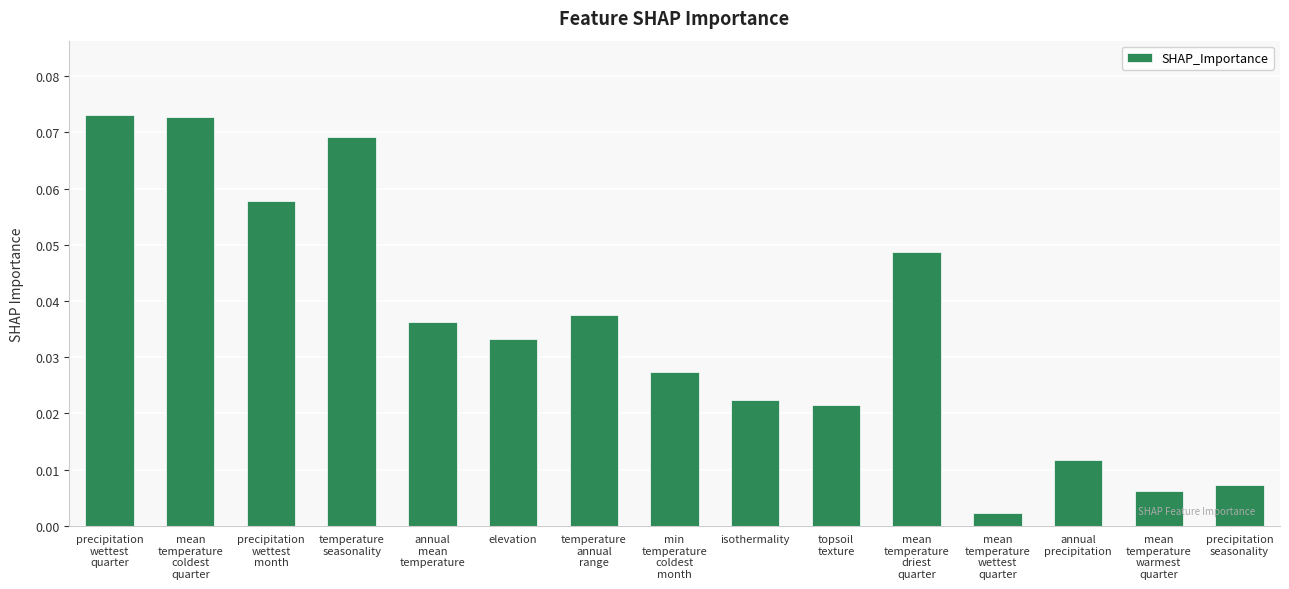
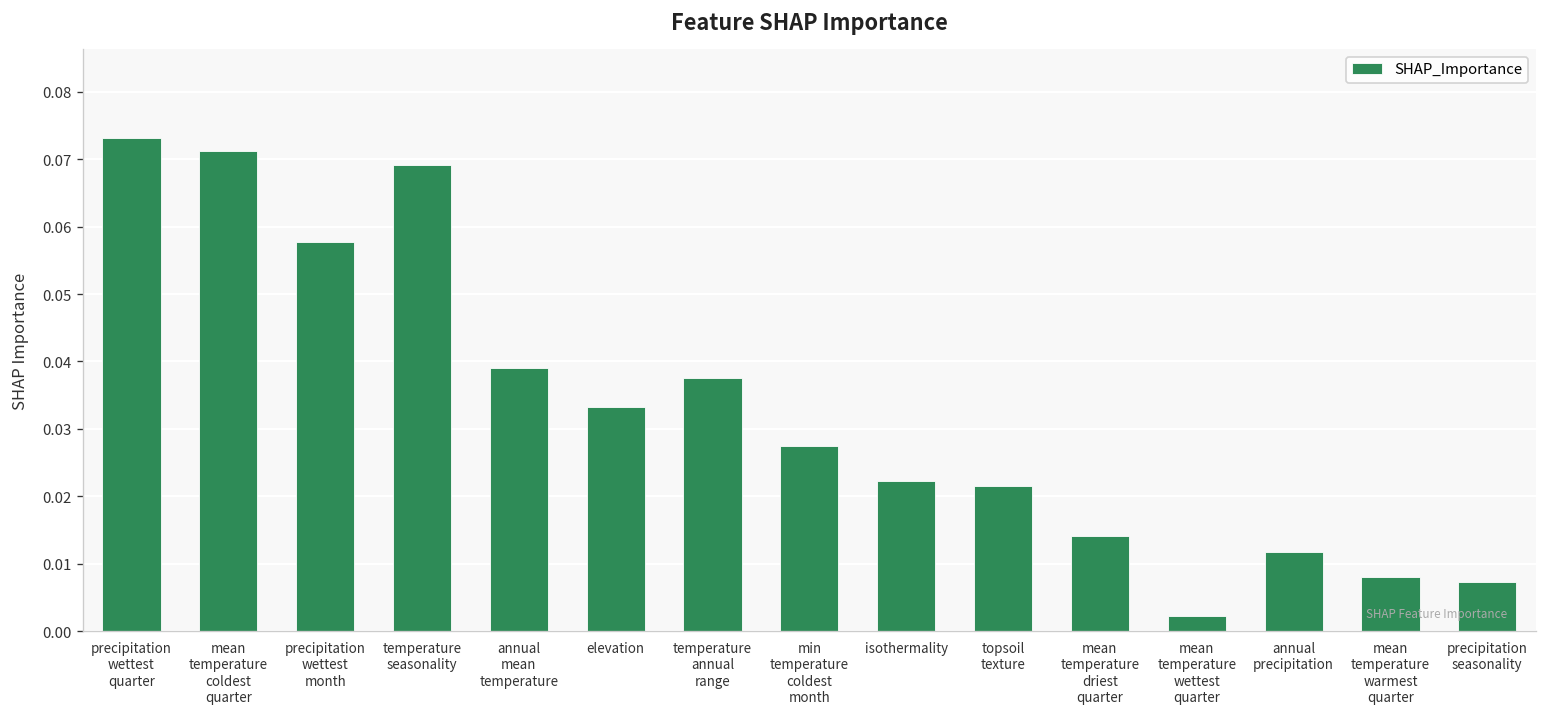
mean temperature coldest quarter: 0.073 -> 0.071
annual mean temperature: 0.036 -> 0.039
mean temperature driest quarter: 0.049 -> 0.014
mean temperature warmest quarter: 0.006 -> 0.008
